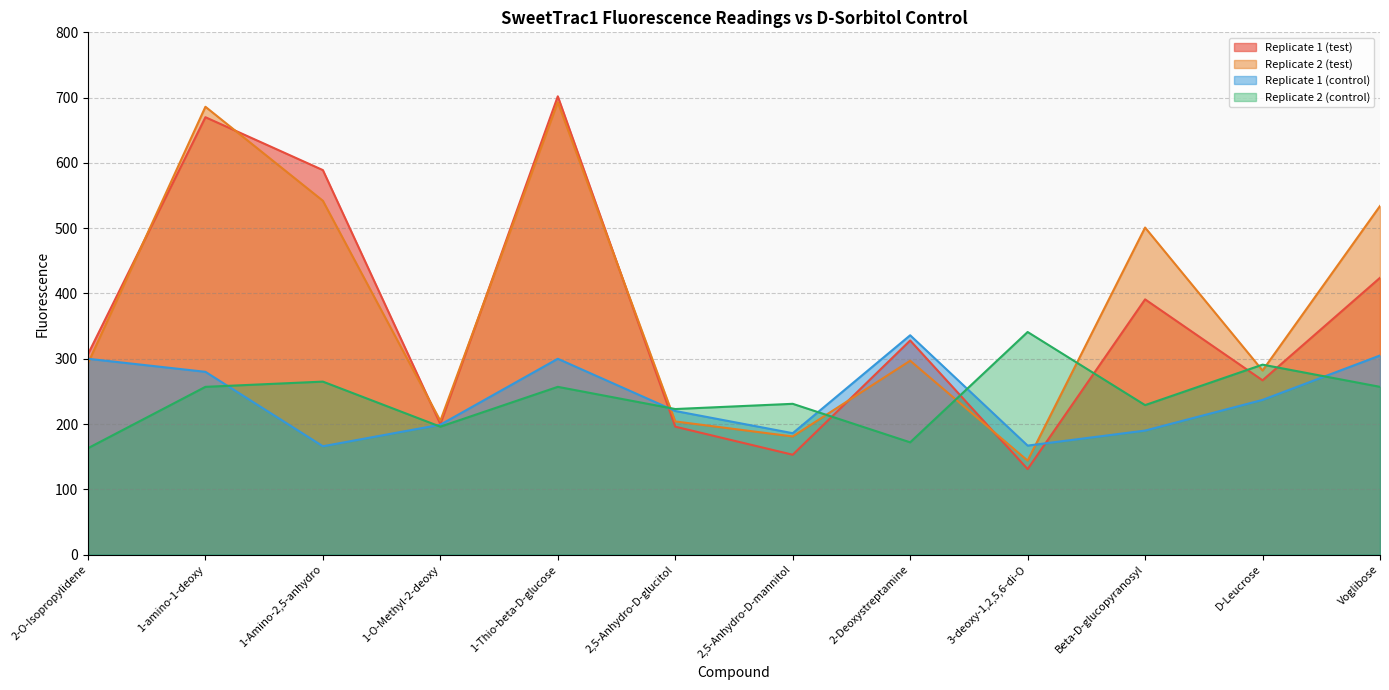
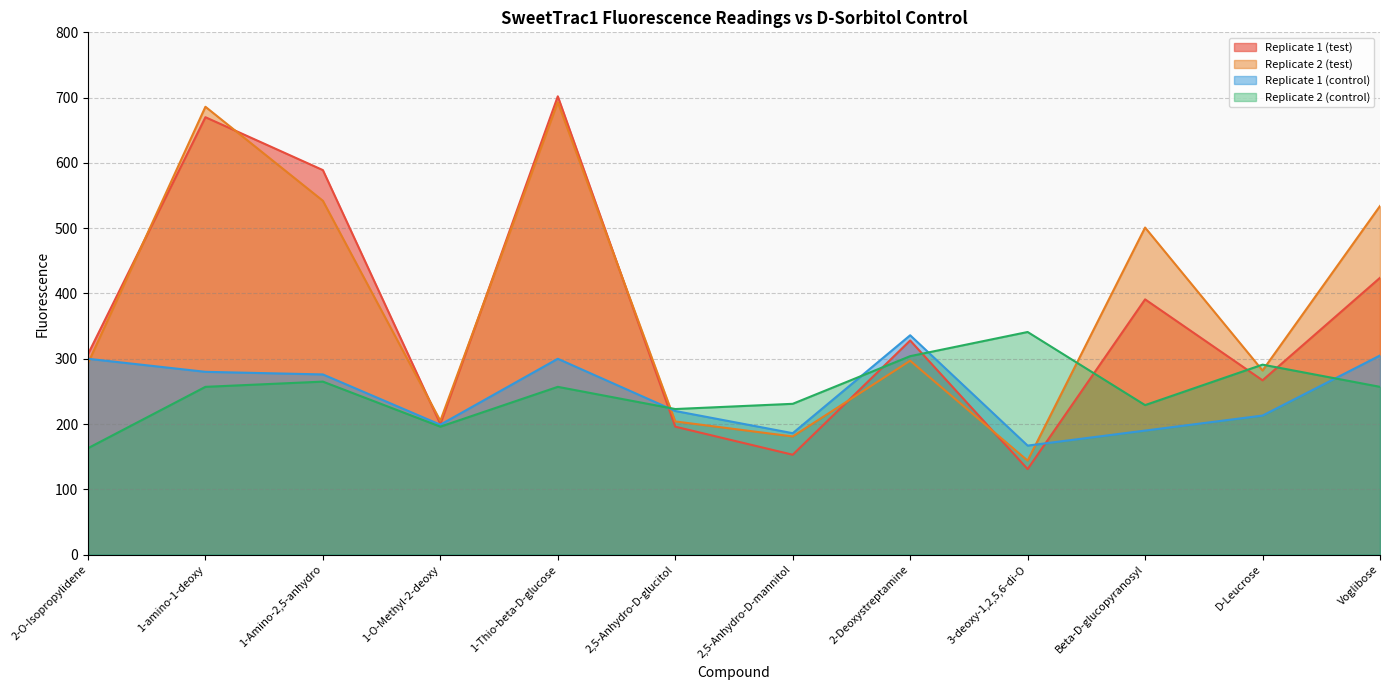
Replicate 1 (control), 1-Amino-2,5-anhydro: 170 -> 280
Replicate 2 (control), 2-Deoxystreptamine: 170 -> 300
Replicate 1 (control), D-Leucrose: 240 -> 210
